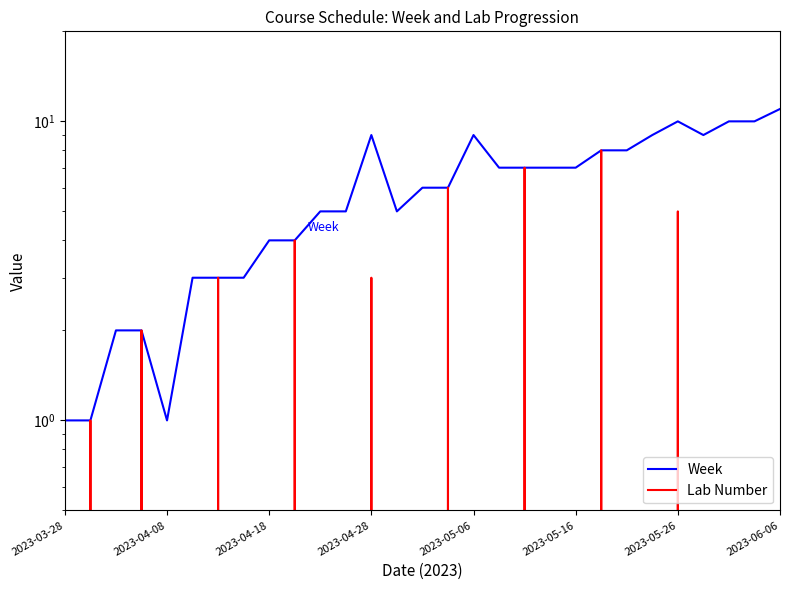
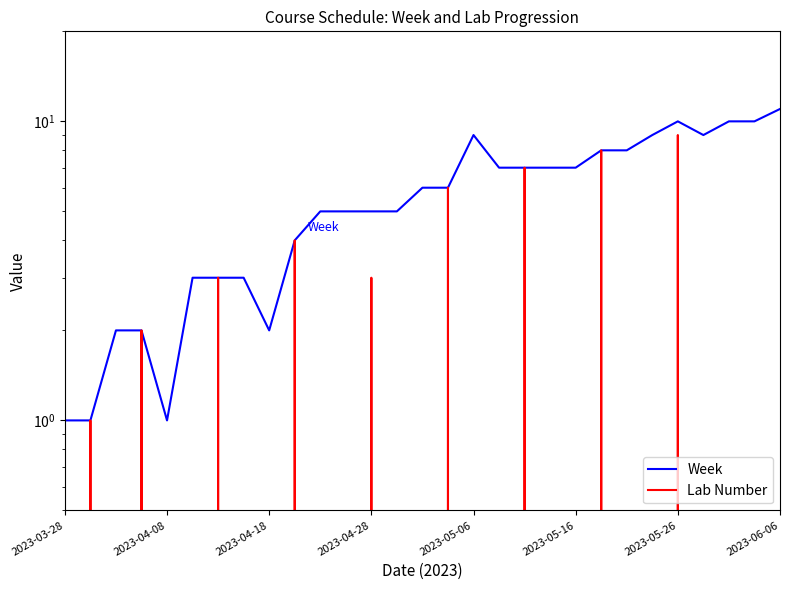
Week, 2023-04-18: 4 -> 2
Week, 2023-04-28: 9 -> 5
Lab Number, 2023-05-26: 5 -> 9
